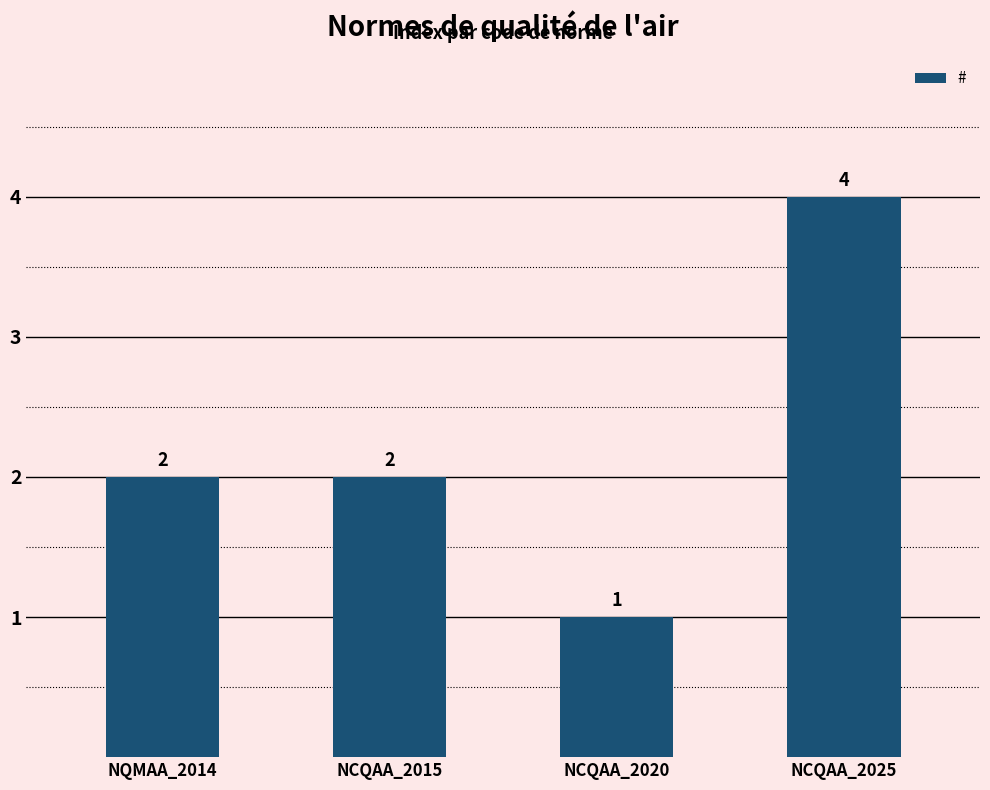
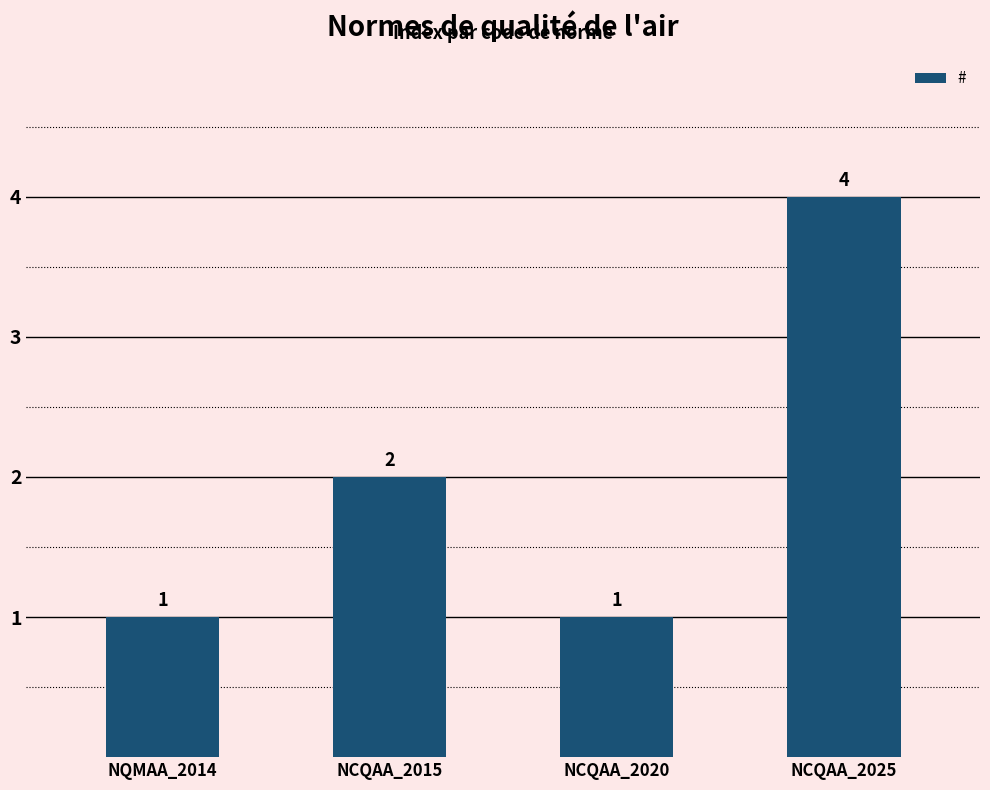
NQMAA_2014: 2 -> 1
